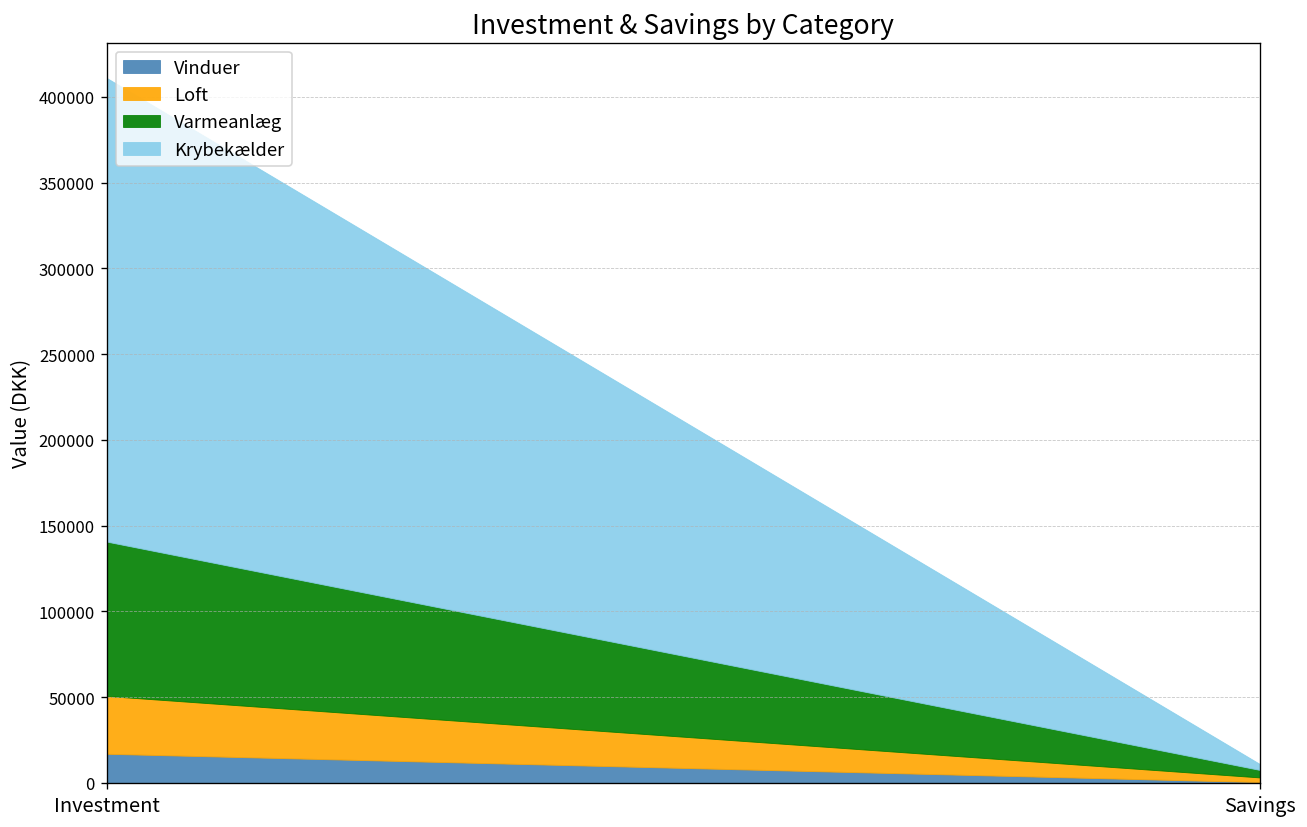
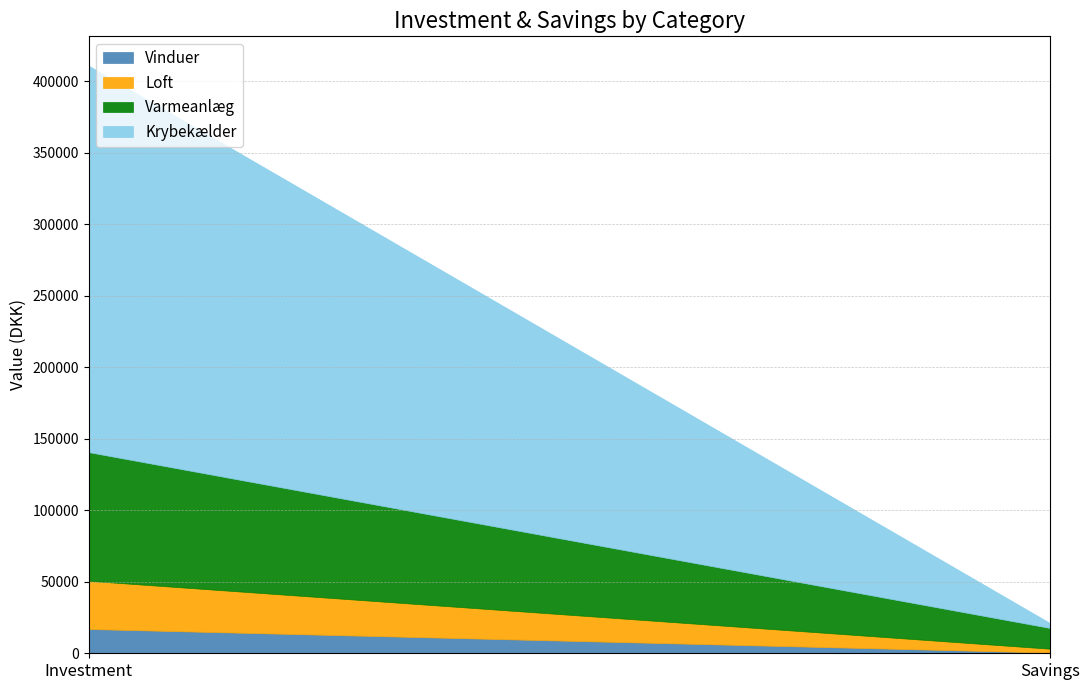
Varmeanlæg, Savings: 4000 -> 15000
